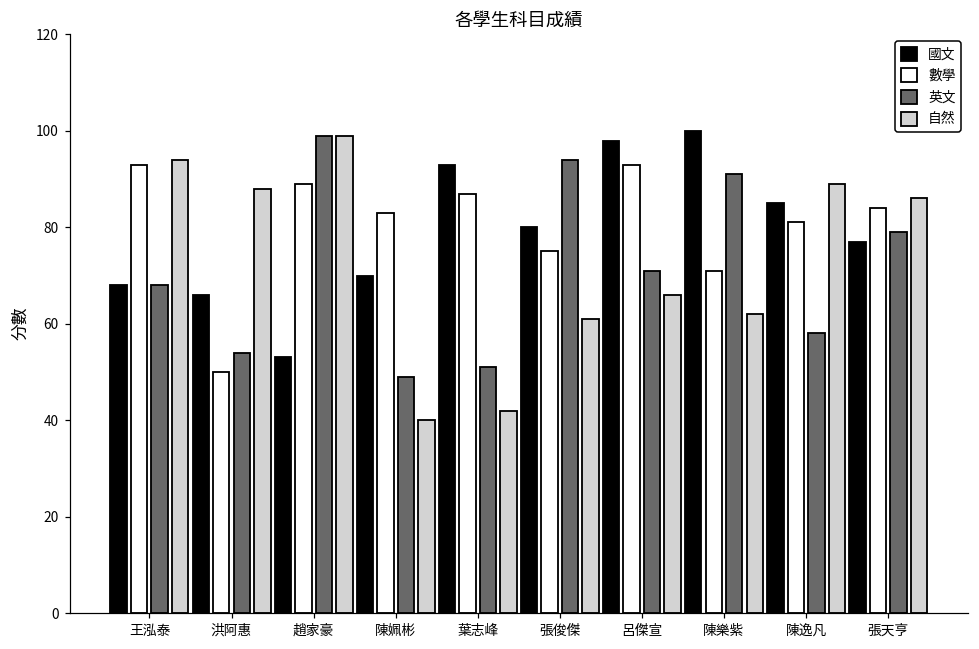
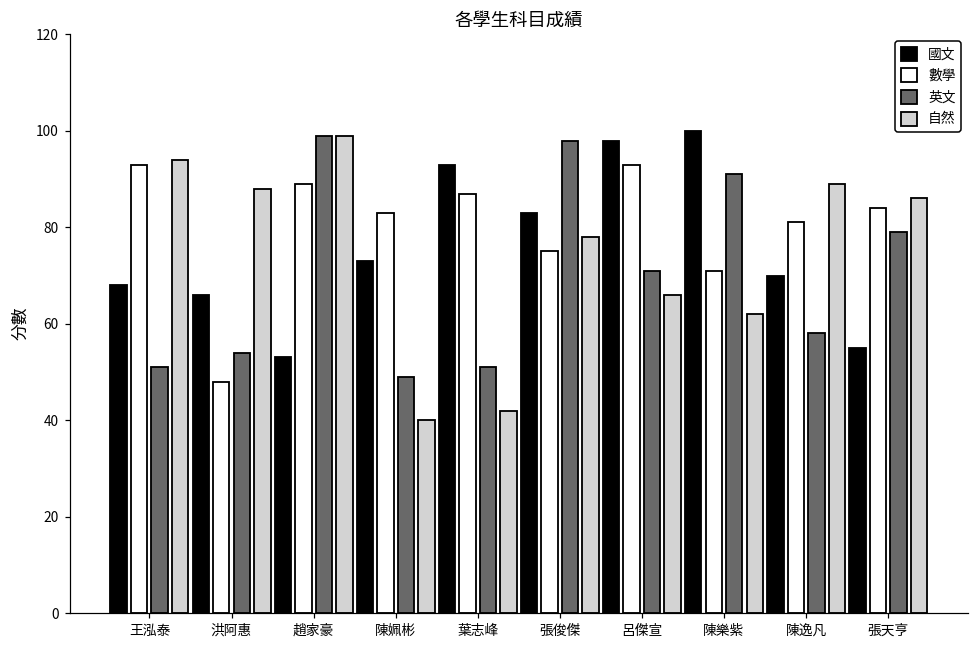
英文, 王泓泰: 68 -> 51
數學, 洪阿惠: 50 -> 48
國文, 陳姵彬: 70 -> 73
國文, 張俊傑: 80 -> 83
英文, 張俊傑: 94 -> 98
自然, 張俊傑: 61 -> 78
國文, 陳逸凡: 85 -> 70
國文, 張天亨: 77 -> 55
